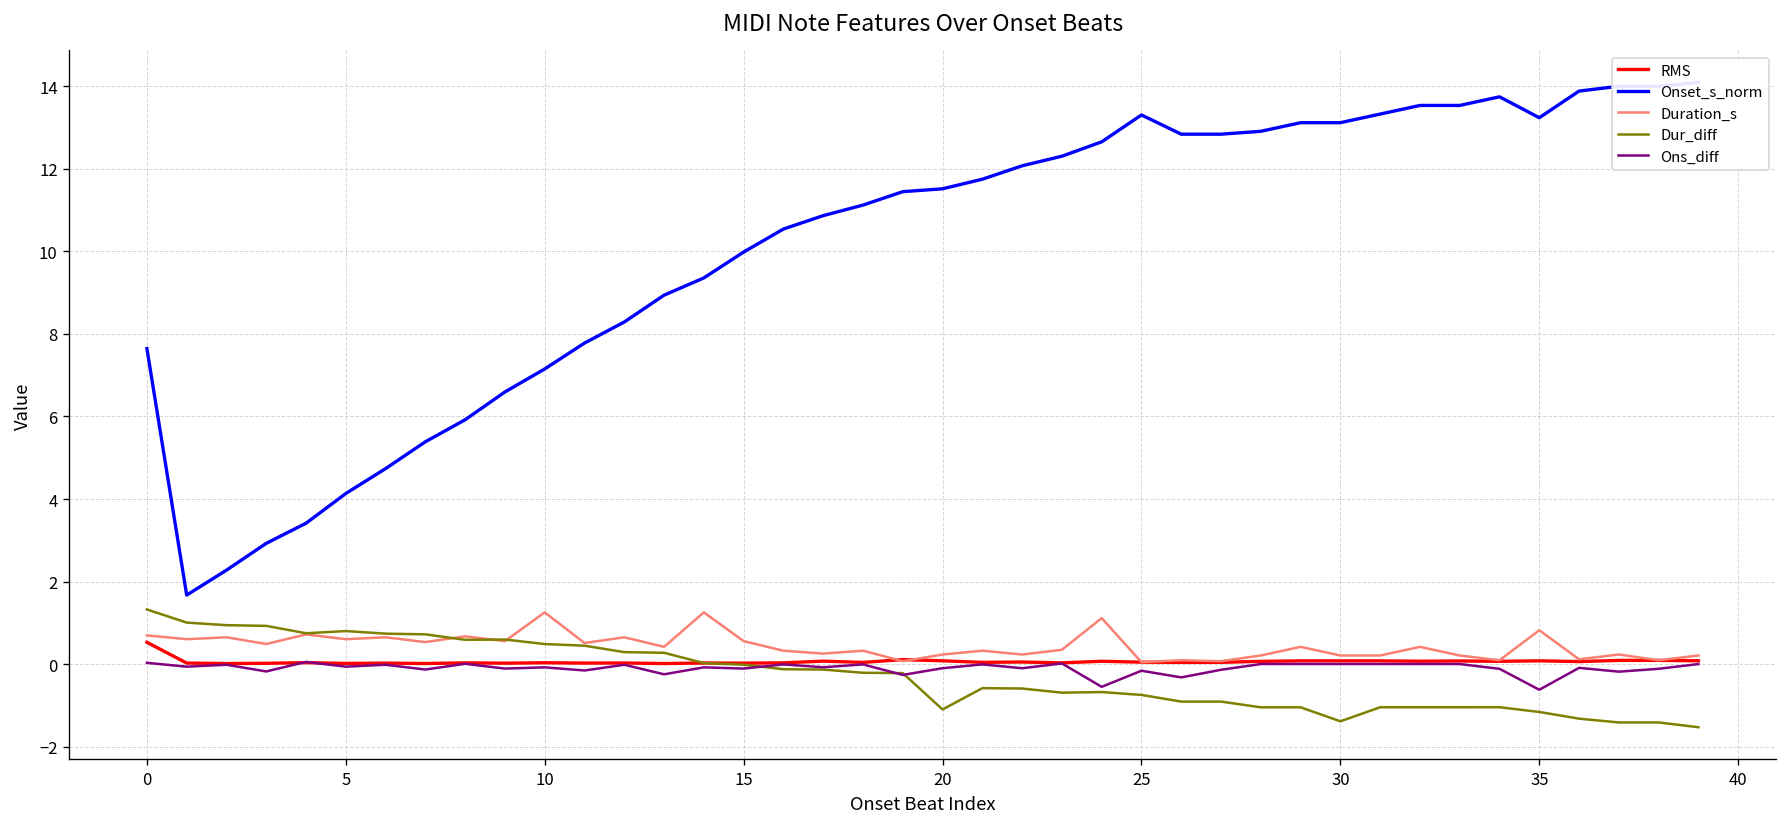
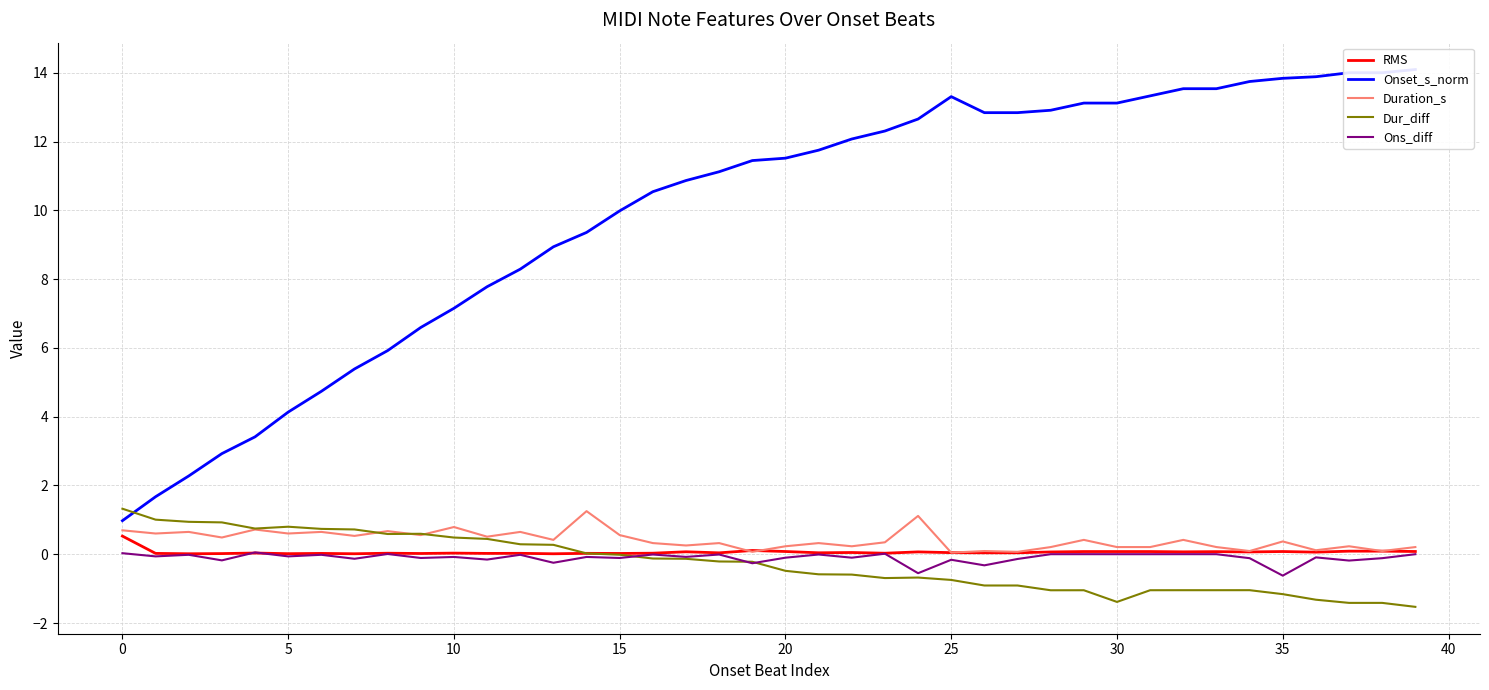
Onset_s_norm, 0: 7.6 -> 1.0
Duration_s, 10: 1.3 -> 0.8
Dur_diff, 20: -1.1 -> -0.5
Onset_s_norm, 35: 13.2 -> 13.8
Duration_s, 35: 0.8 -> 0.4
